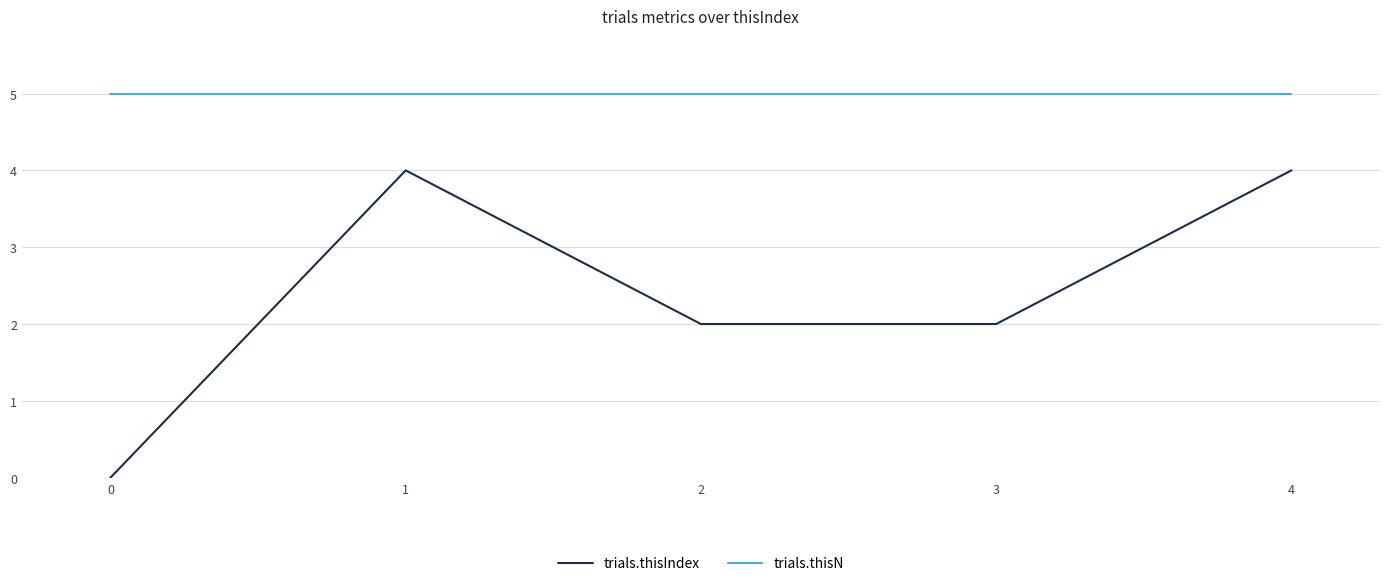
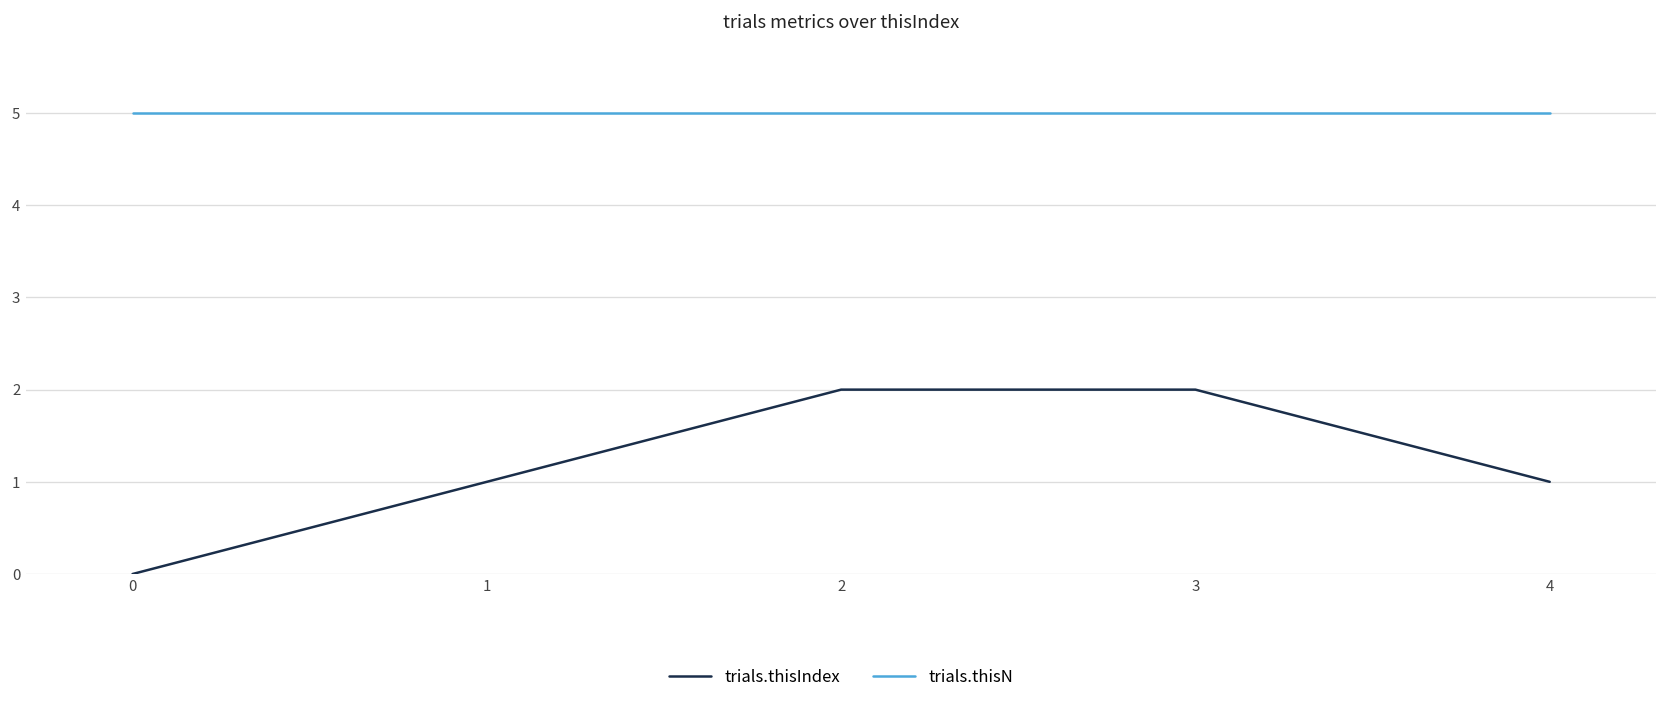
trials.thisIndex, 1: 4 -> 1
trials.thisIndex, 4: 4 -> 1
